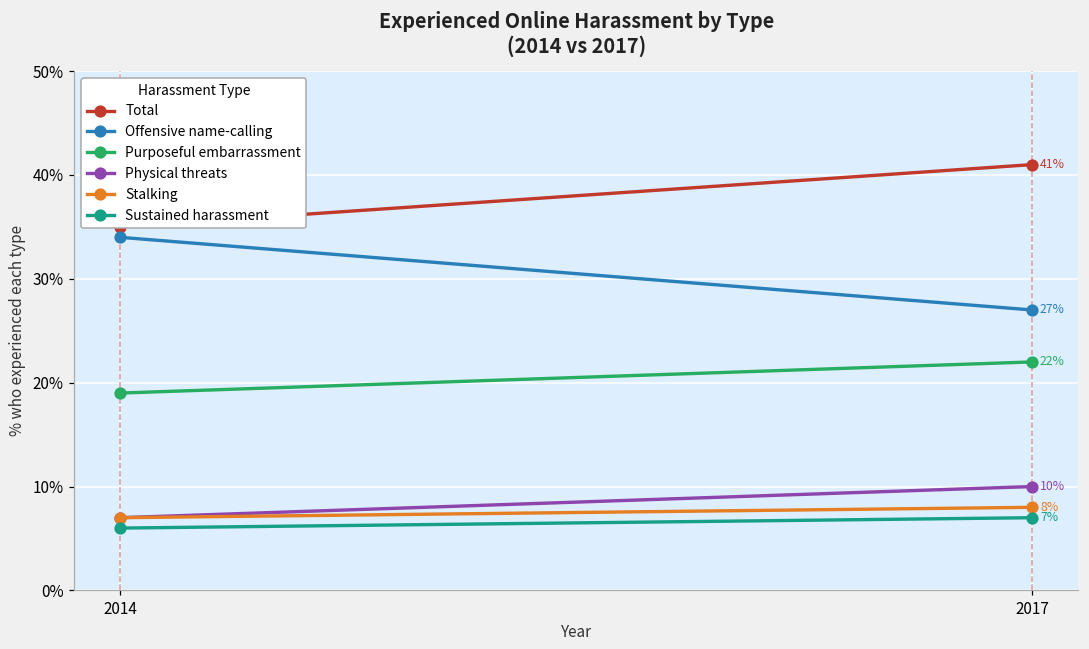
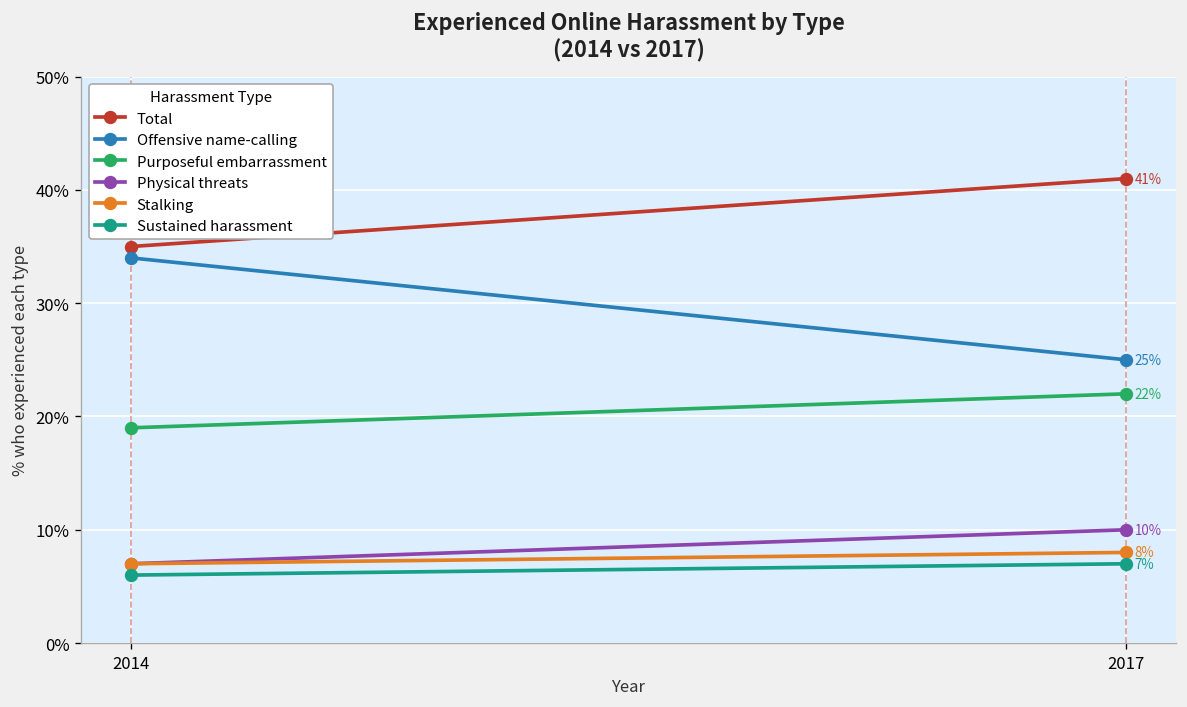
Offensive name-calling, 2017: 27% -> 25%
